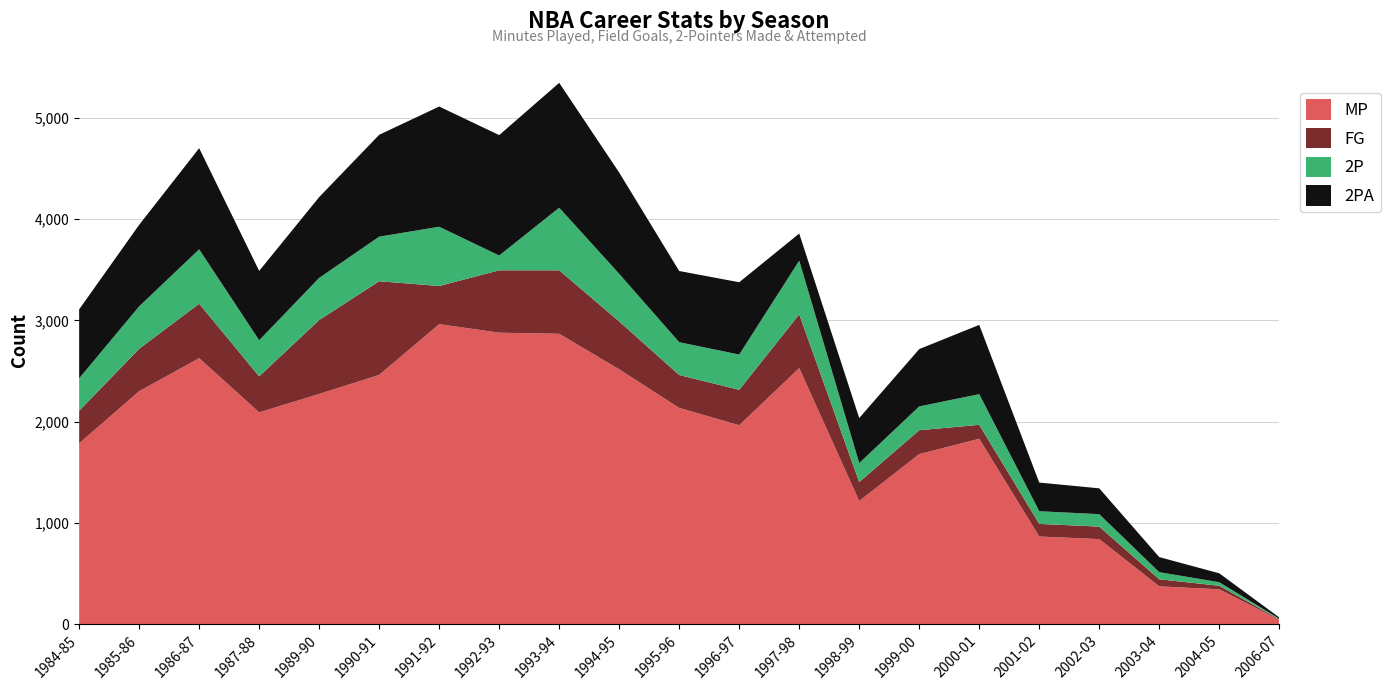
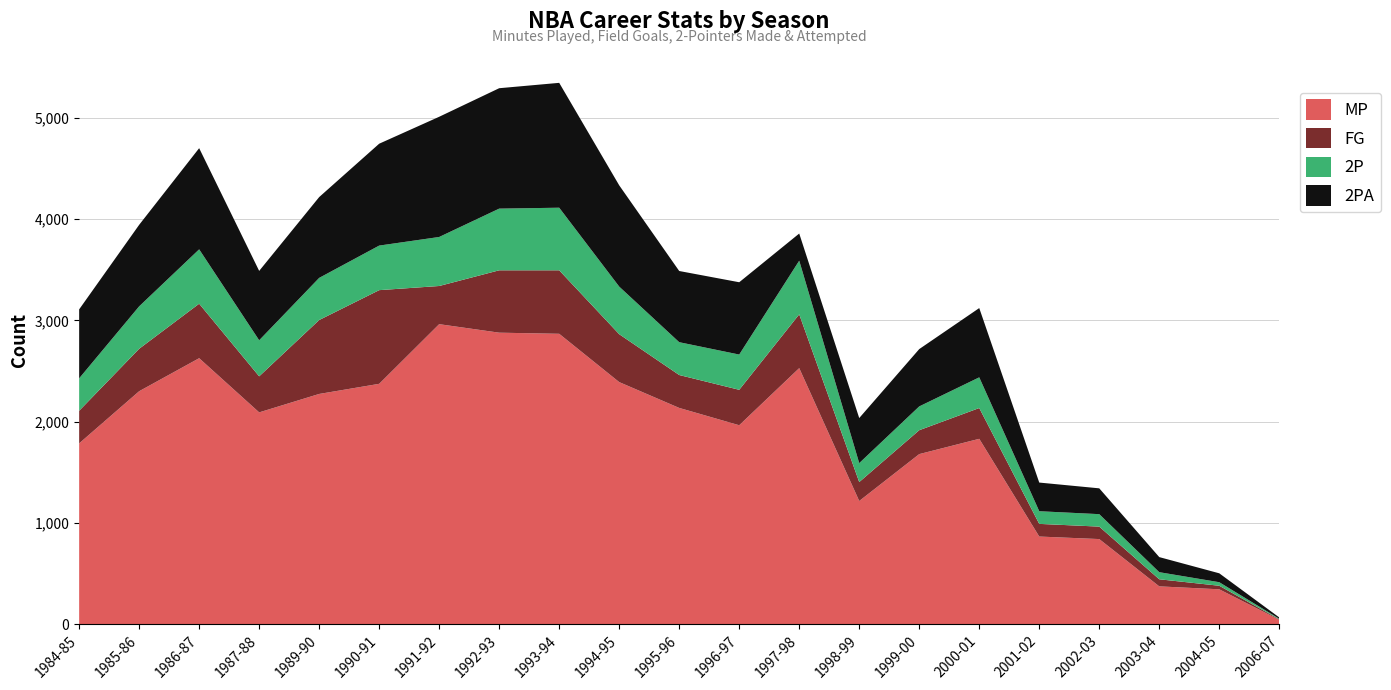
MP, 1990-91: 2,460 -> 2,370
2P, 1991-92: 590 -> 480
2P, 1992-93: 150 -> 610
MP, 1994-95: 2,520 -> 2,390
FG, 2000-01: 140 -> 300
